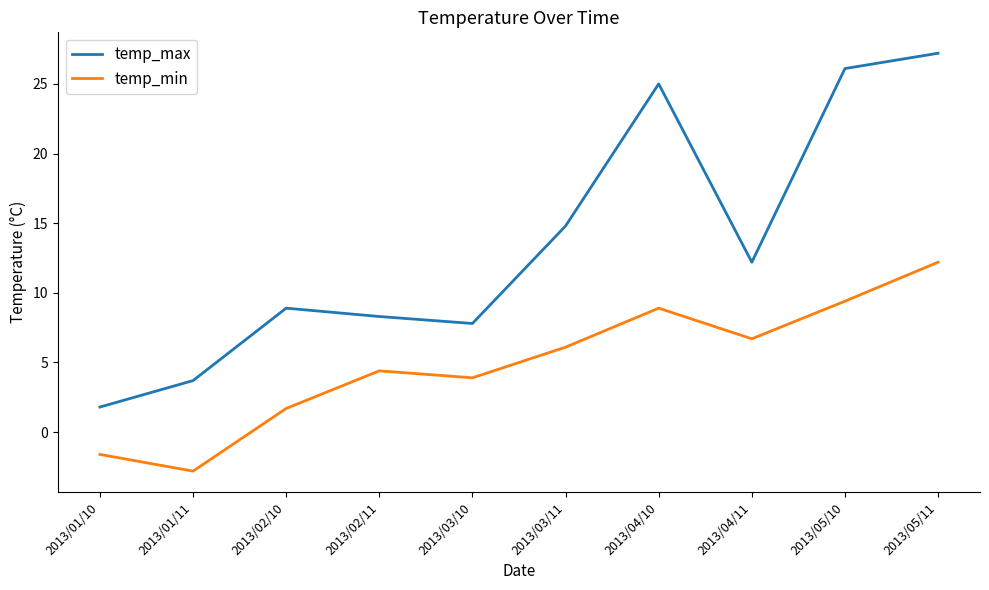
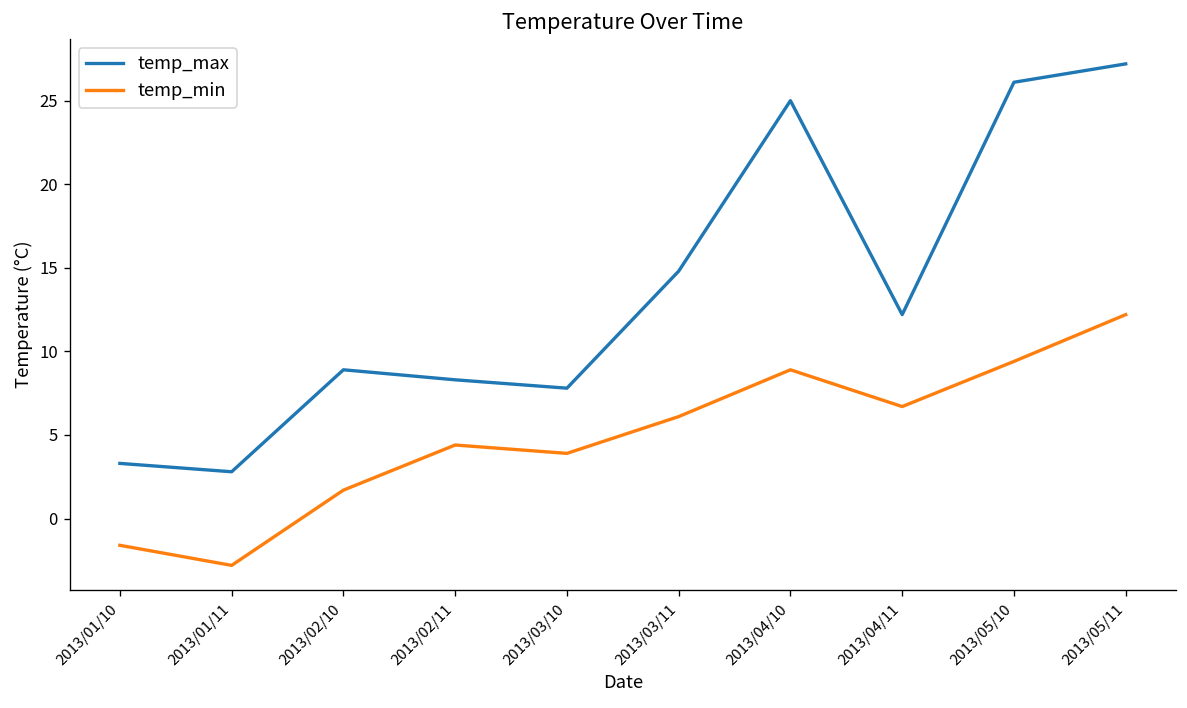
temp_max, 2013/01/10: 1.8 -> 3.3
temp_max, 2013/01/11: 3.7 -> 2.8
